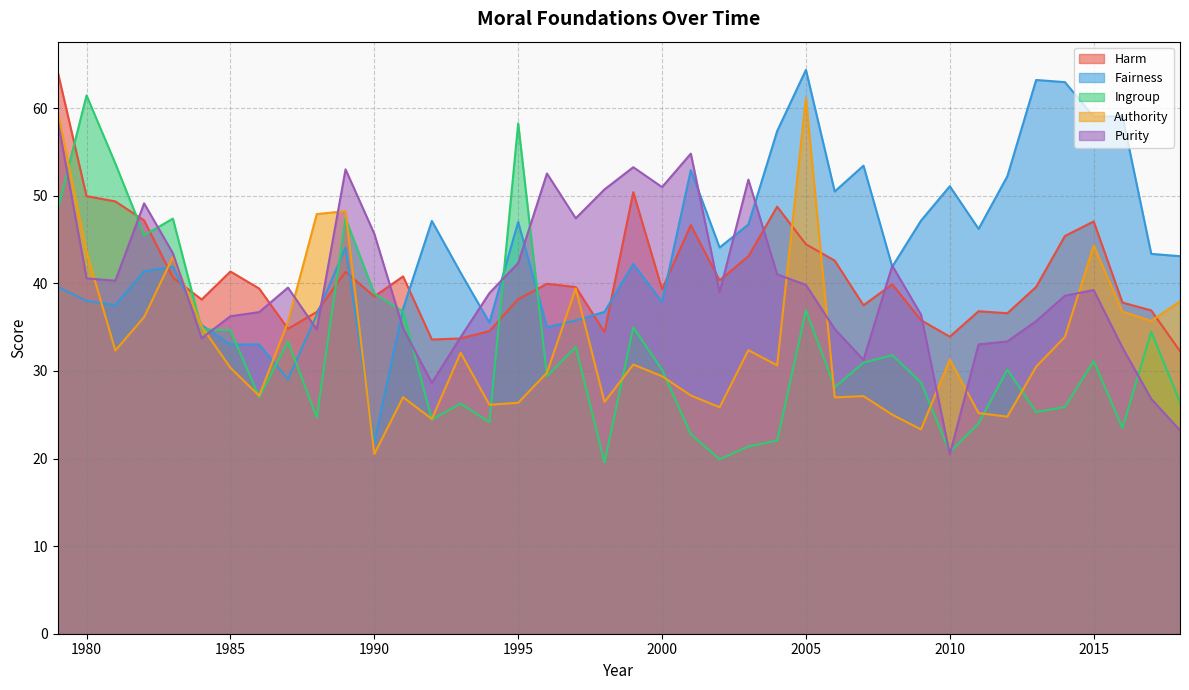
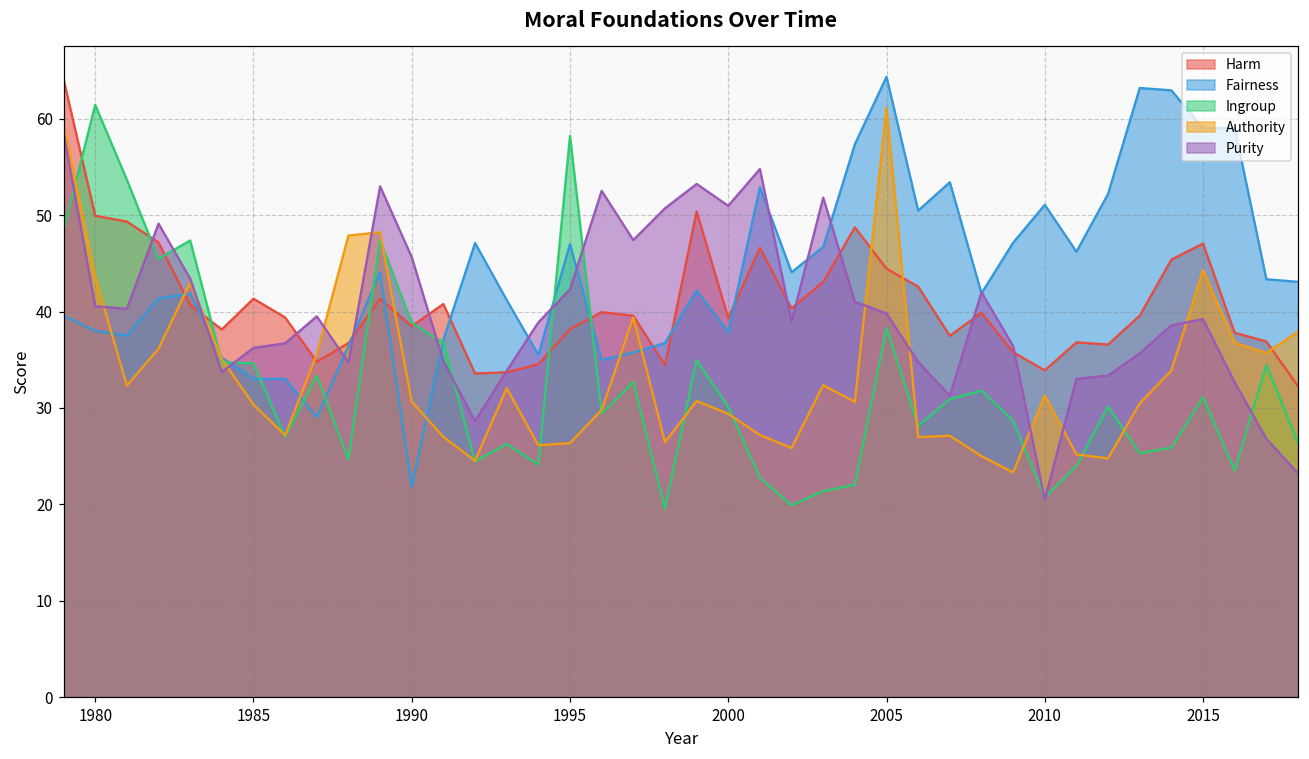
Authority, 1990: 21 -> 31
Ingroup, 2005: 37 -> 38
